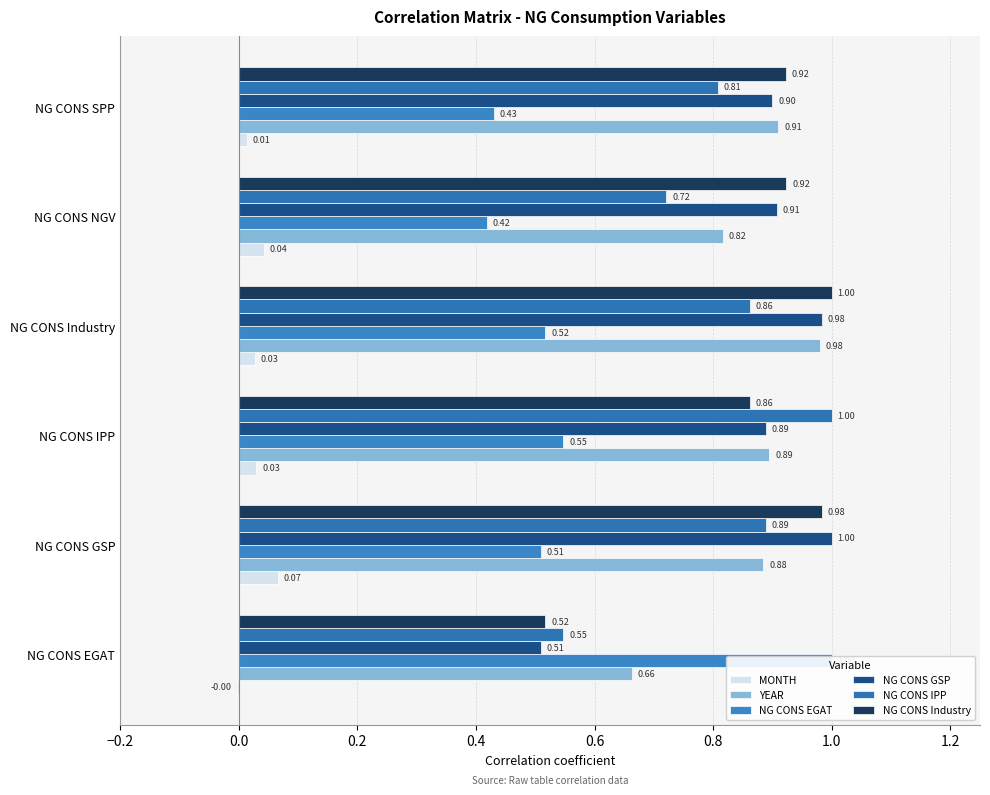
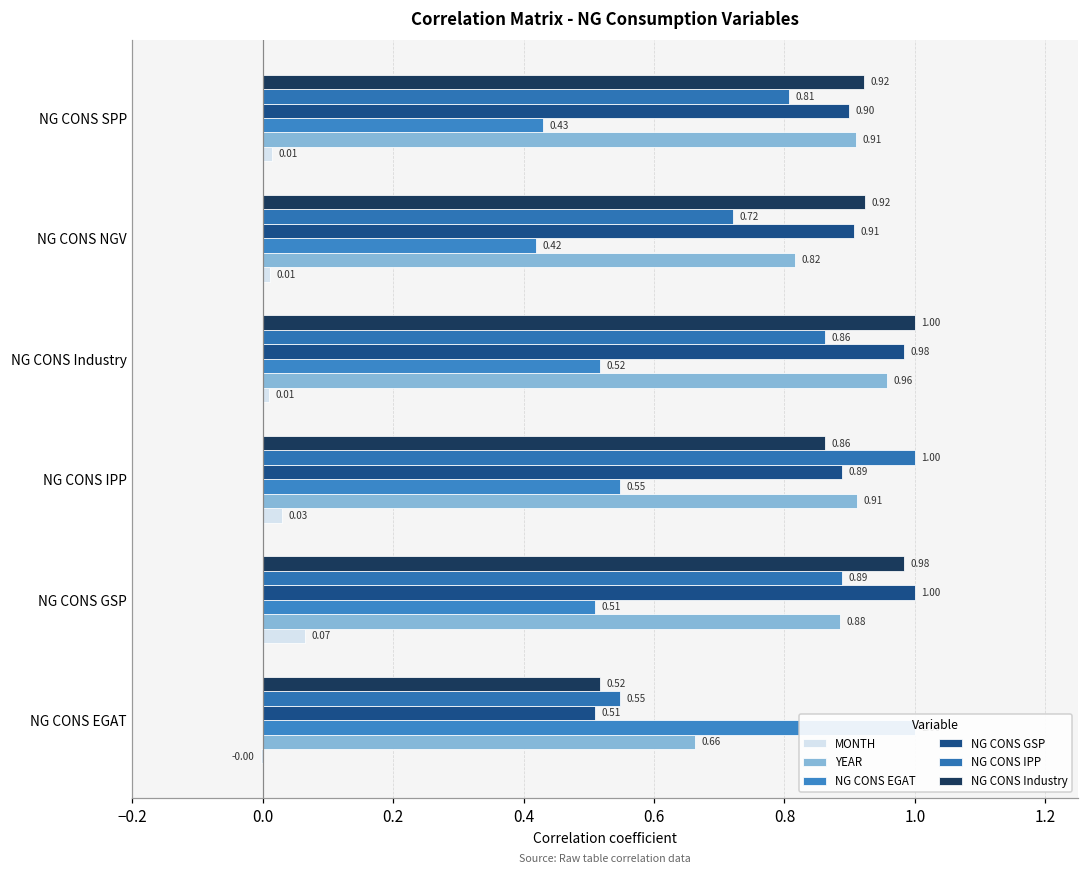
MONTH, NG CONS NGV: 0.04 -> 0.01
YEAR, NG CONS Industry: 0.98 -> 0.96
MONTH, NG CONS Industry: 0.03 -> 0.01
YEAR, NG CONS IPP: 0.89 -> 0.91
